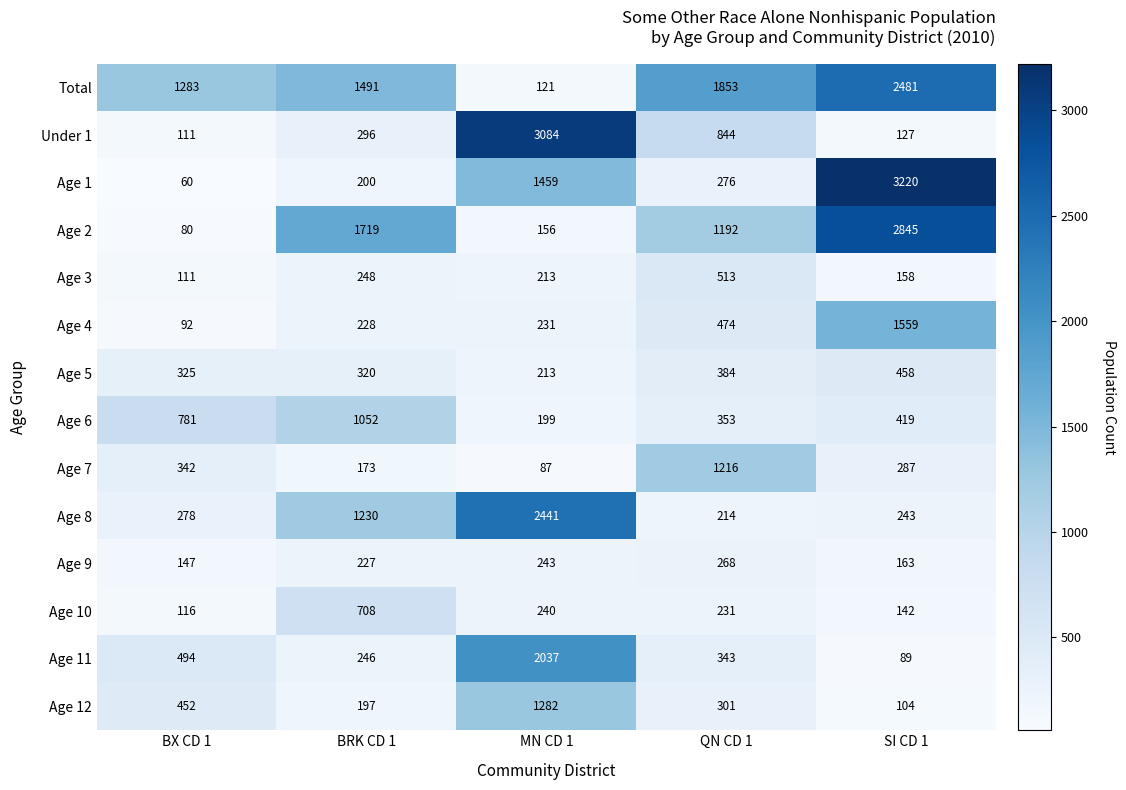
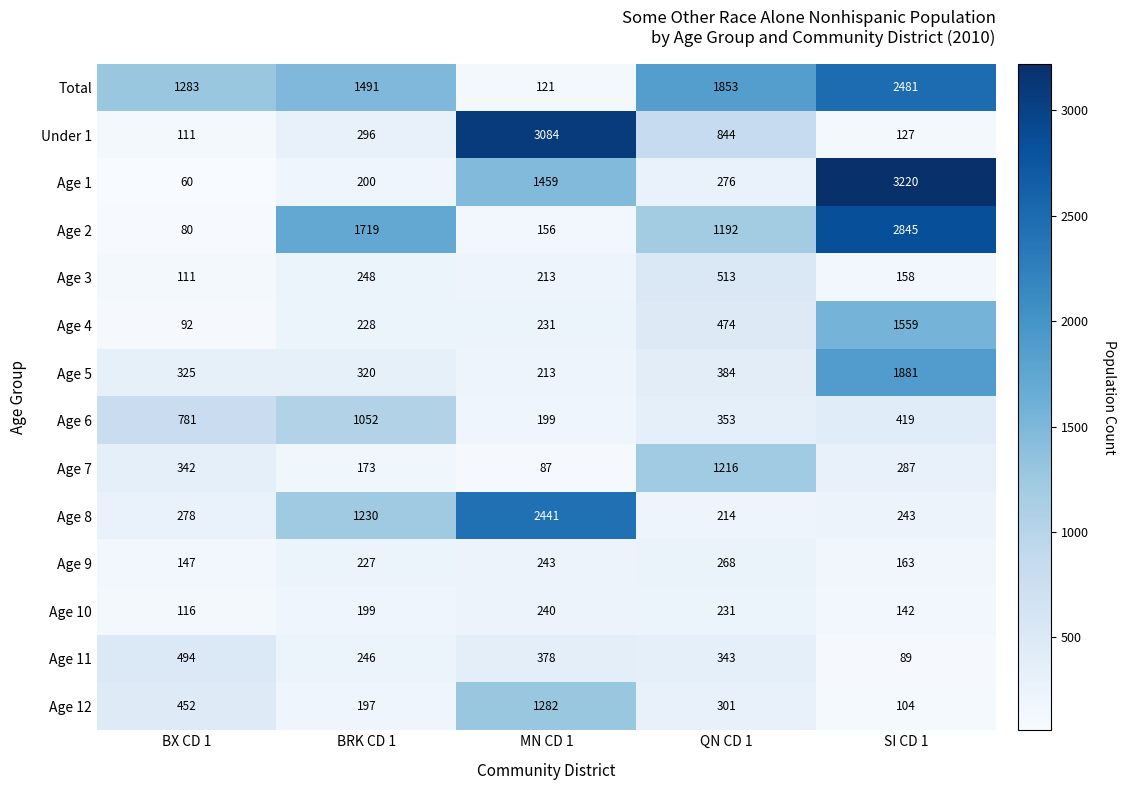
Age 5, SI CD 1: 458 -> 1881
Age 10, BRK CD 1: 708 -> 199
Age 11, MN CD 1: 2037 -> 378
